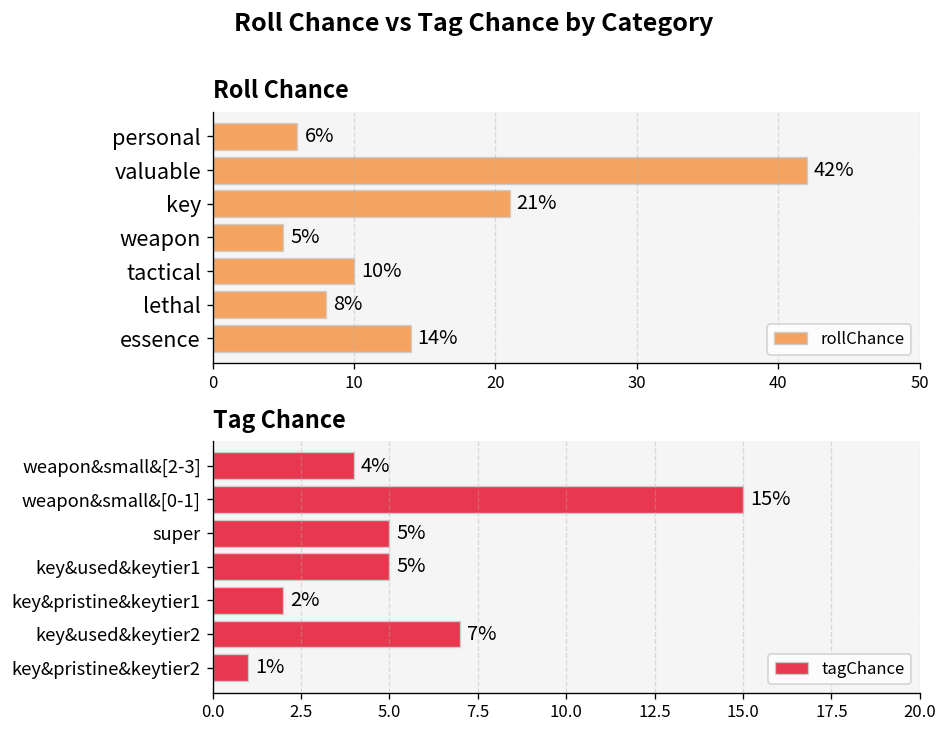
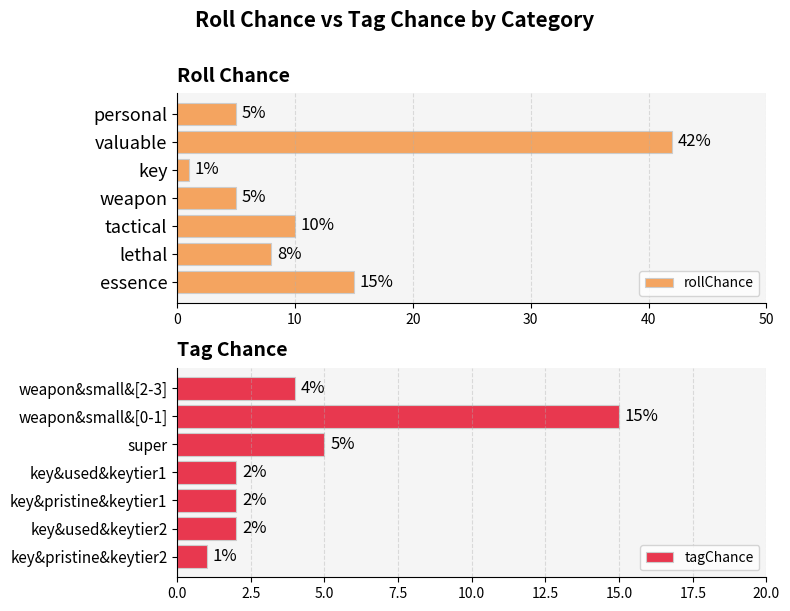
Roll Chance, personal: 6% -> 5%
Roll Chance, key: 21% -> 1%
Roll Chance, essence: 14% -> 15%
Tag Chance, key&used&keytier1: 5% -> 2%
Tag Chance, key&used&keytier2: 7% -> 2%
